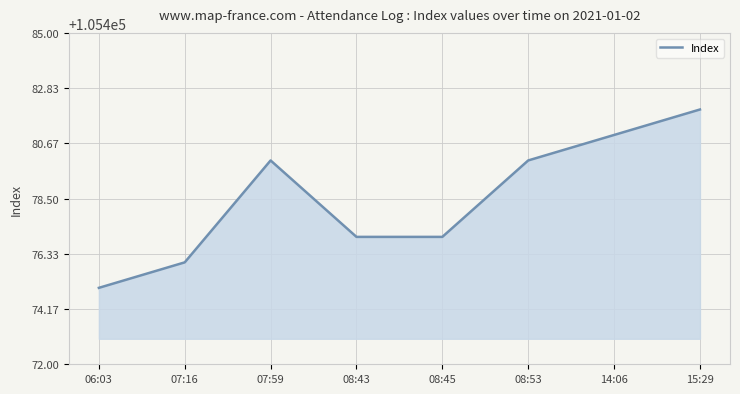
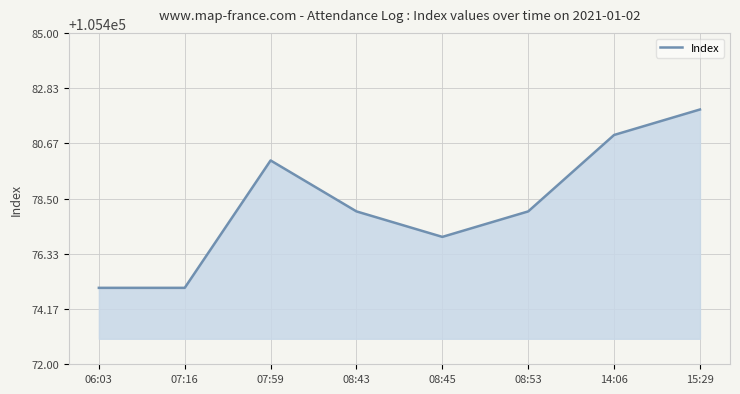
07:16: 105476 -> 105475
08:43: 105477 -> 105478
08:53: 105480 -> 105478
